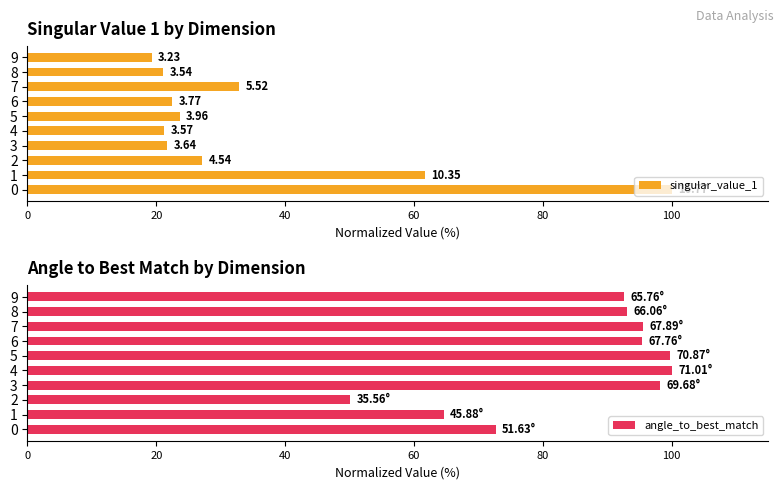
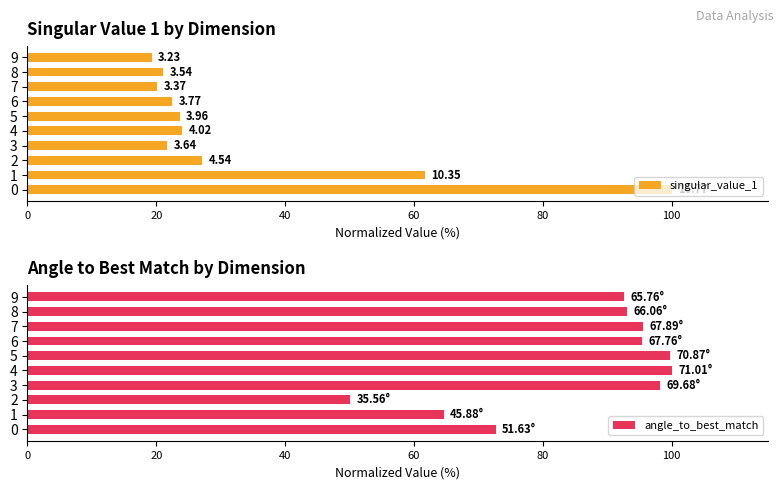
Singular Value 1 by Dimension, 7: 5.52 -> 3.37
Singular Value 1 by Dimension, 4: 3.57 -> 4.02
